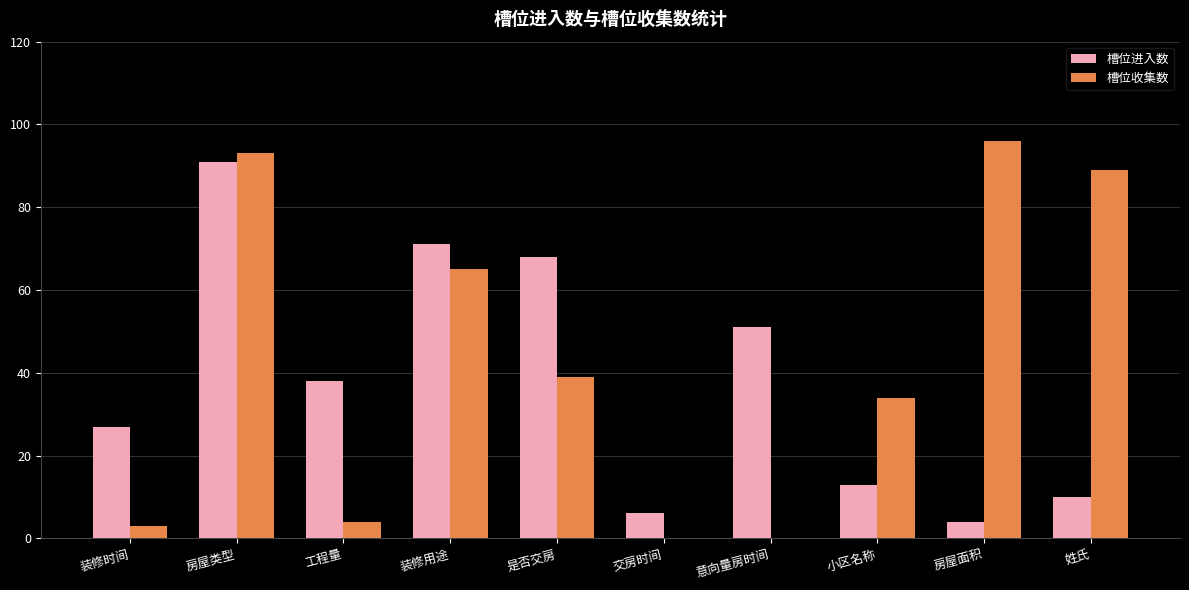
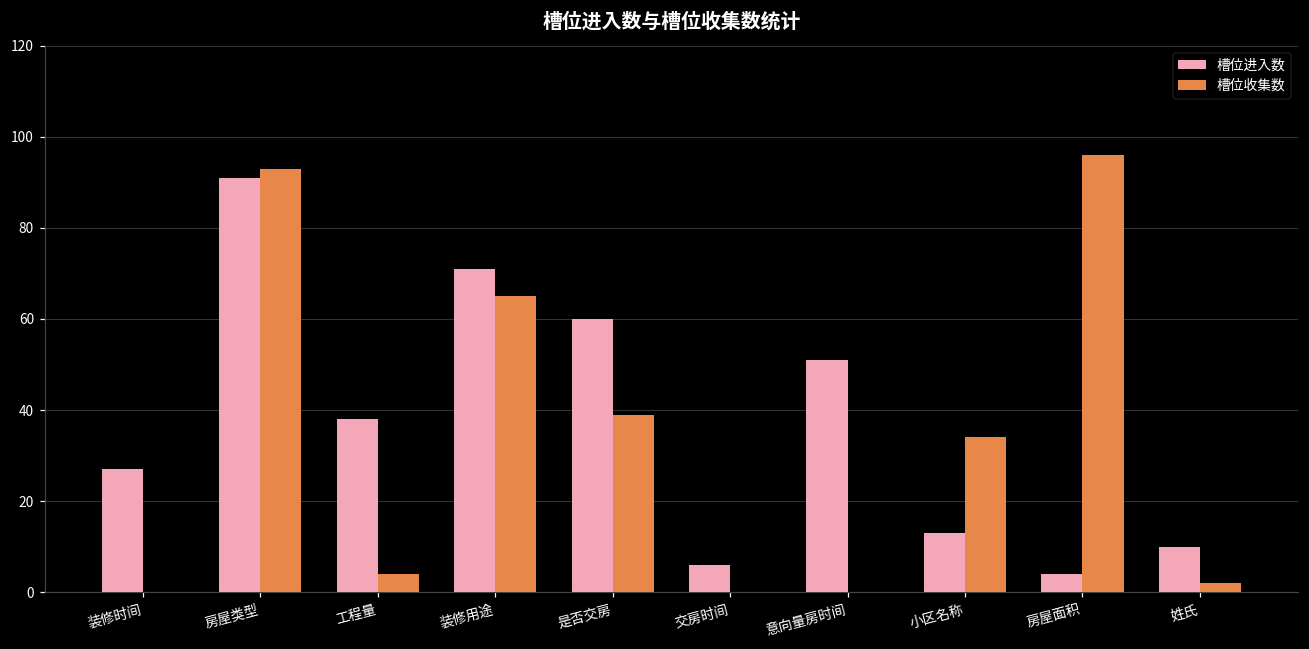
槽位收集数, 装修时间: 3 -> 0
槽位进入数, 是否交房: 68 -> 60
槽位收集数, 姓氏: 89 -> 2
